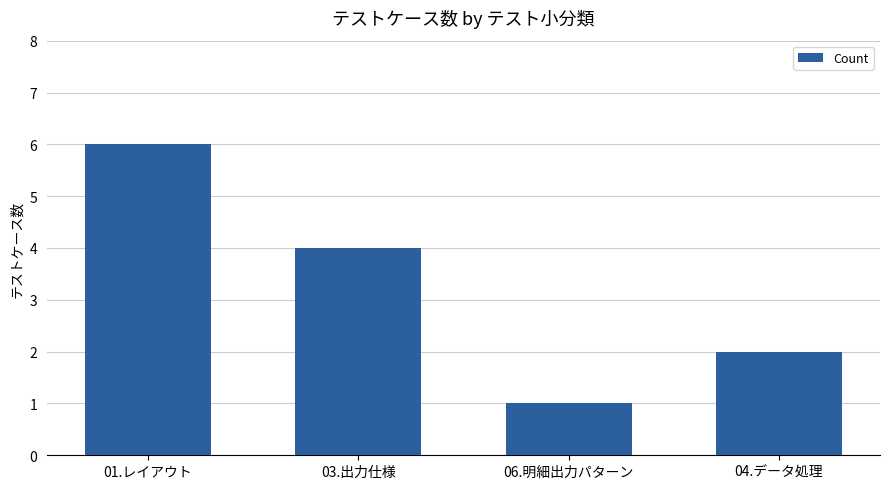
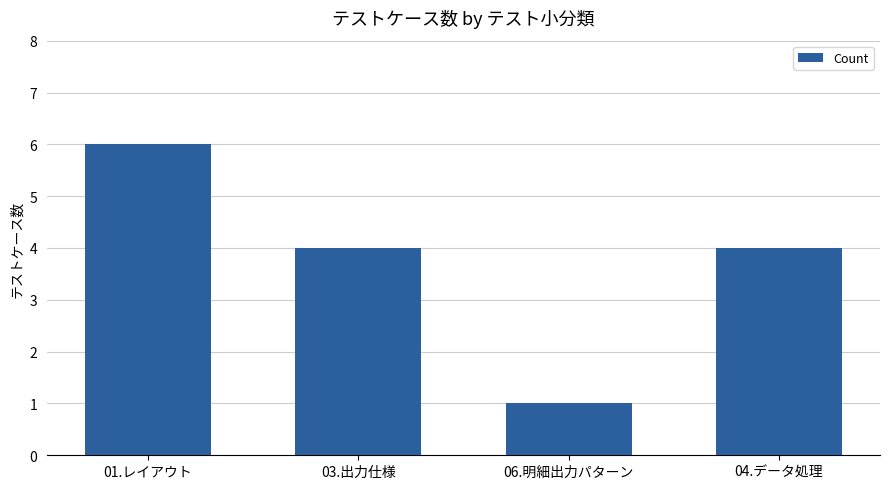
04.データ処理: 2 -> 4
